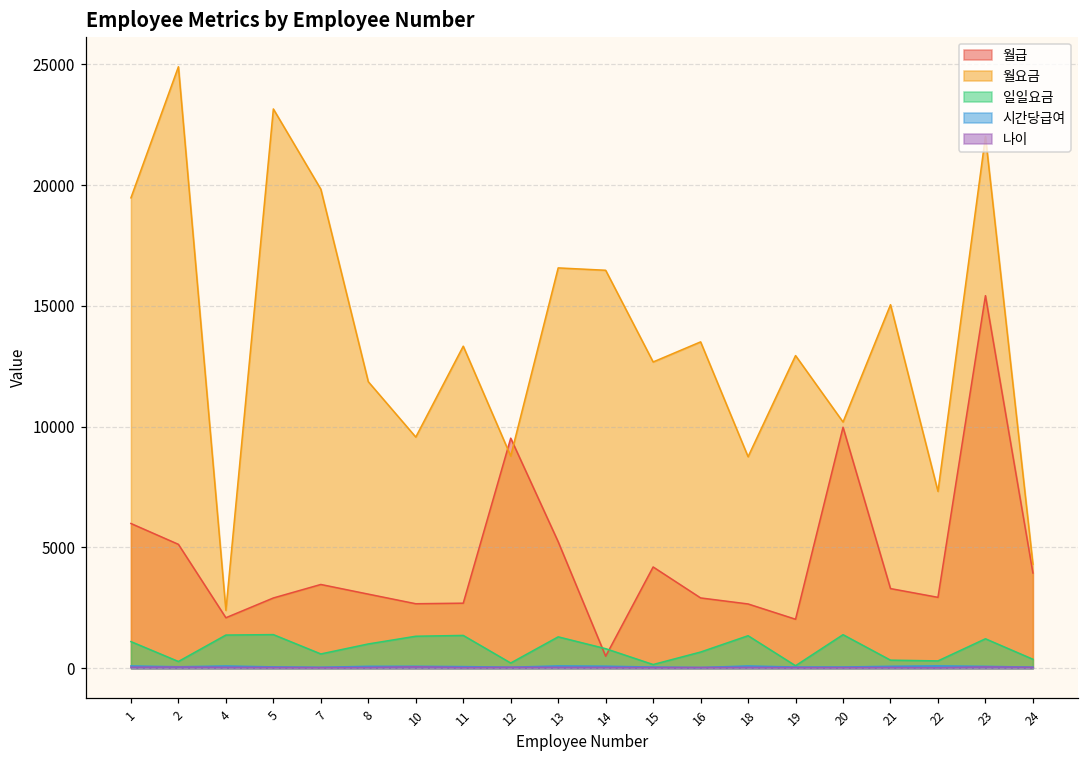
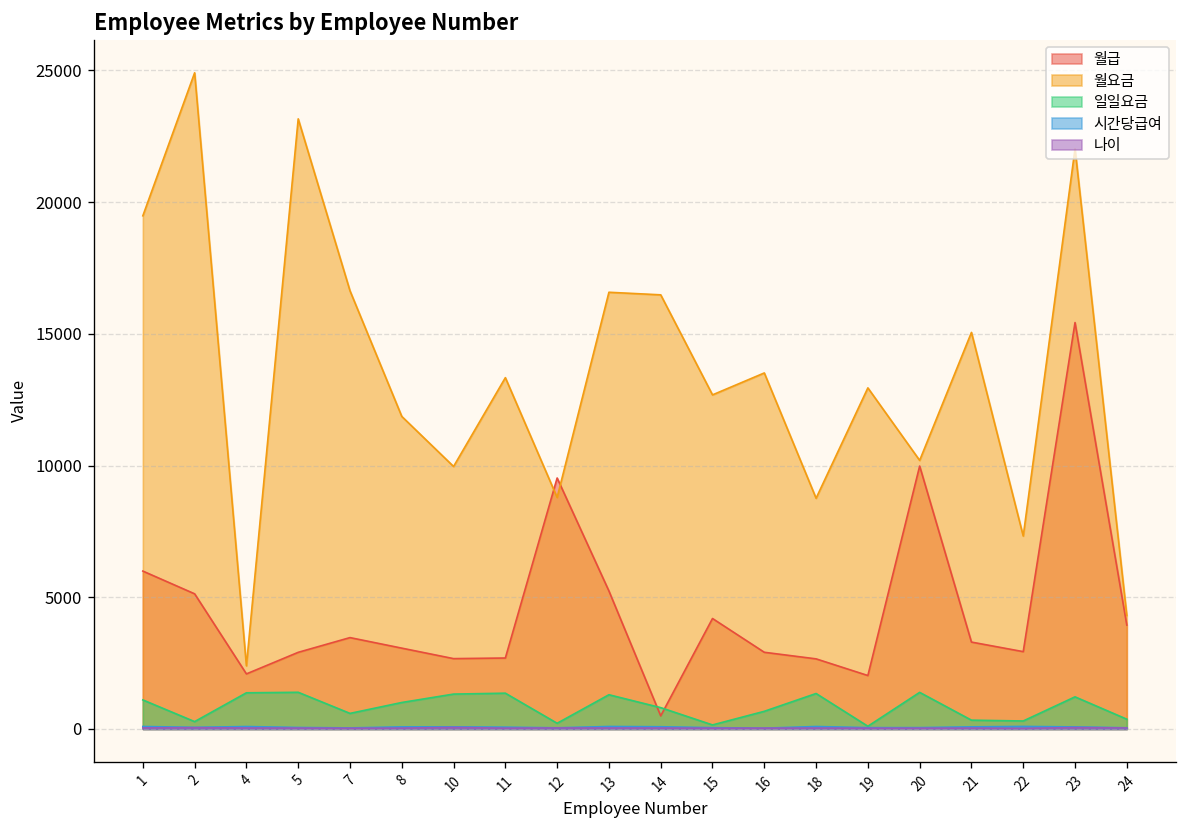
월요금, 7: 19800 -> 16600
월요금, 10: 9600 -> 10000
